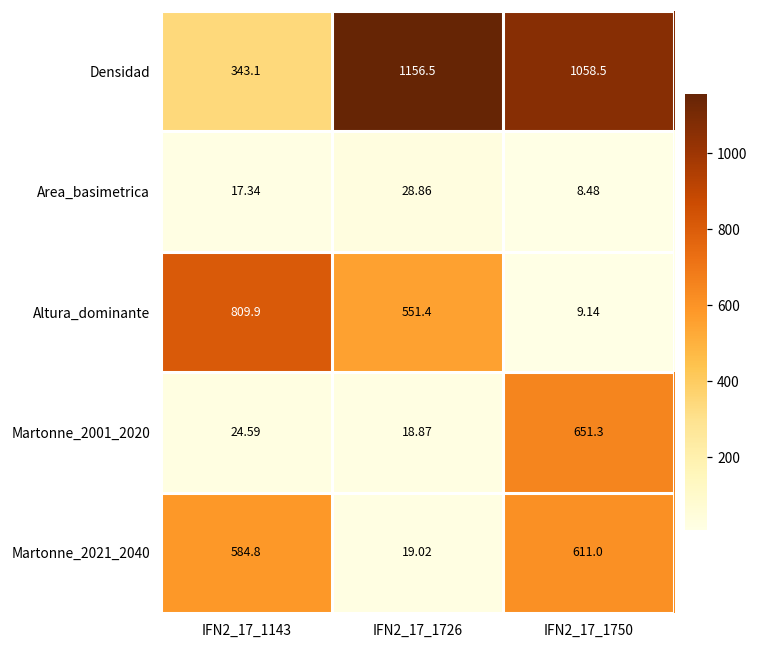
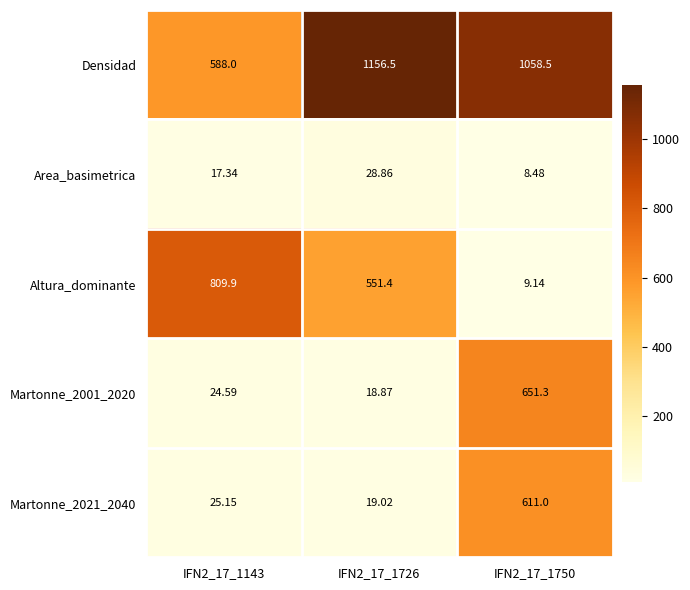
Densidad, IFN2_17_1143: 343.1 -> 588.0
Martonne_2021_2040, IFN2_17_1143: 584.8 -> 25.15
